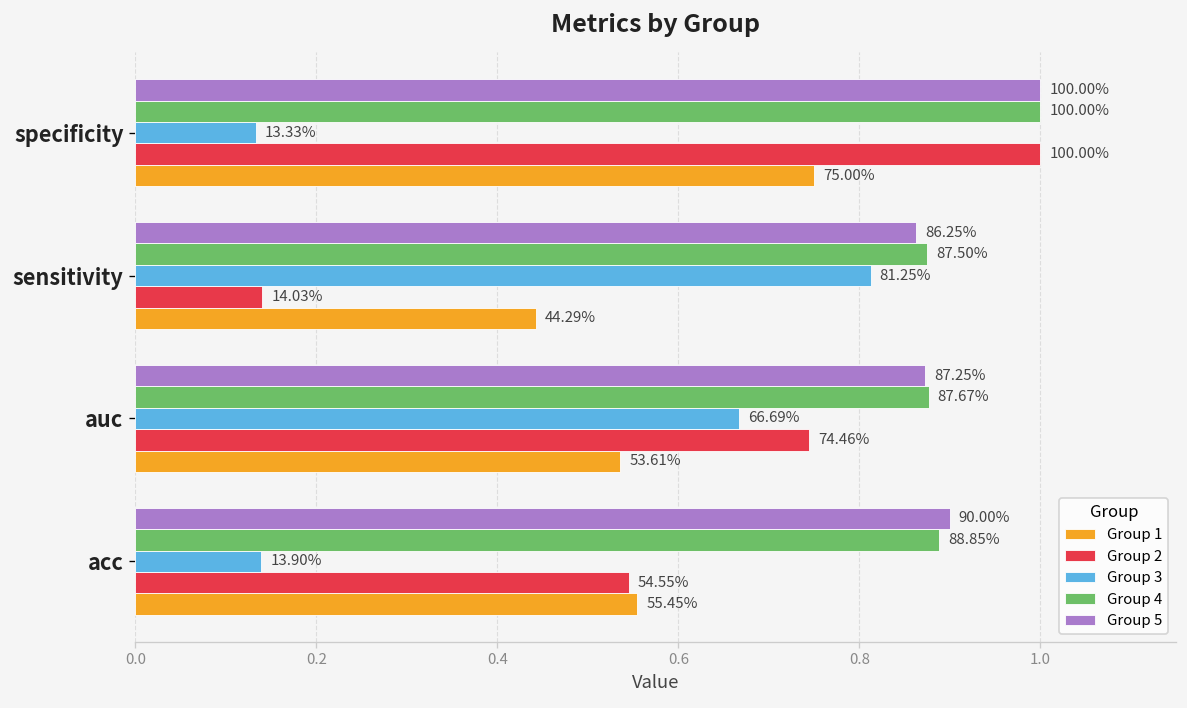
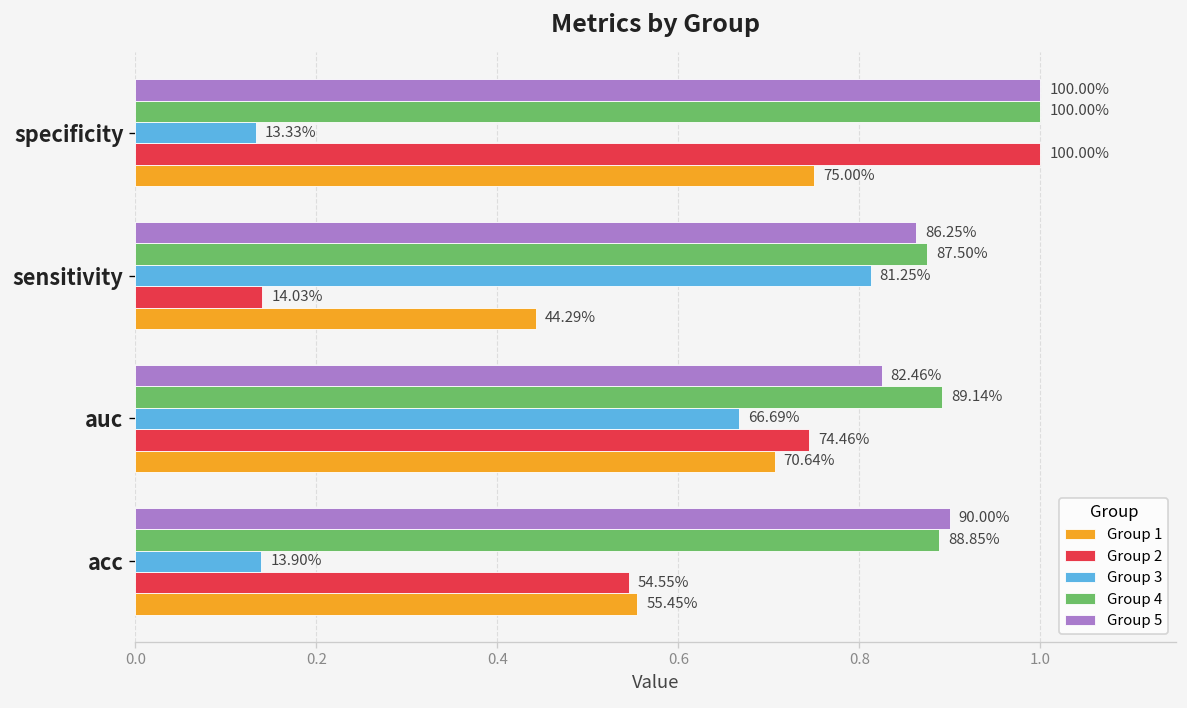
Group 5, auc: 87.25% -> 82.46%
Group 4, auc: 87.67% -> 89.14%
Group 1, auc: 53.61% -> 70.64%
